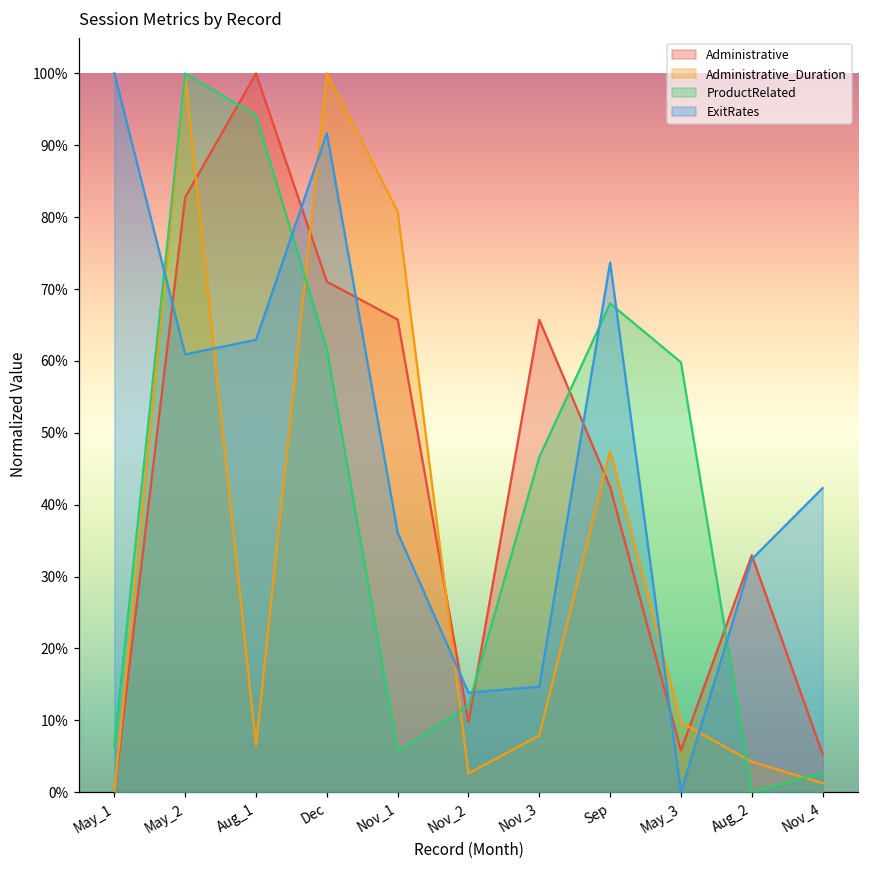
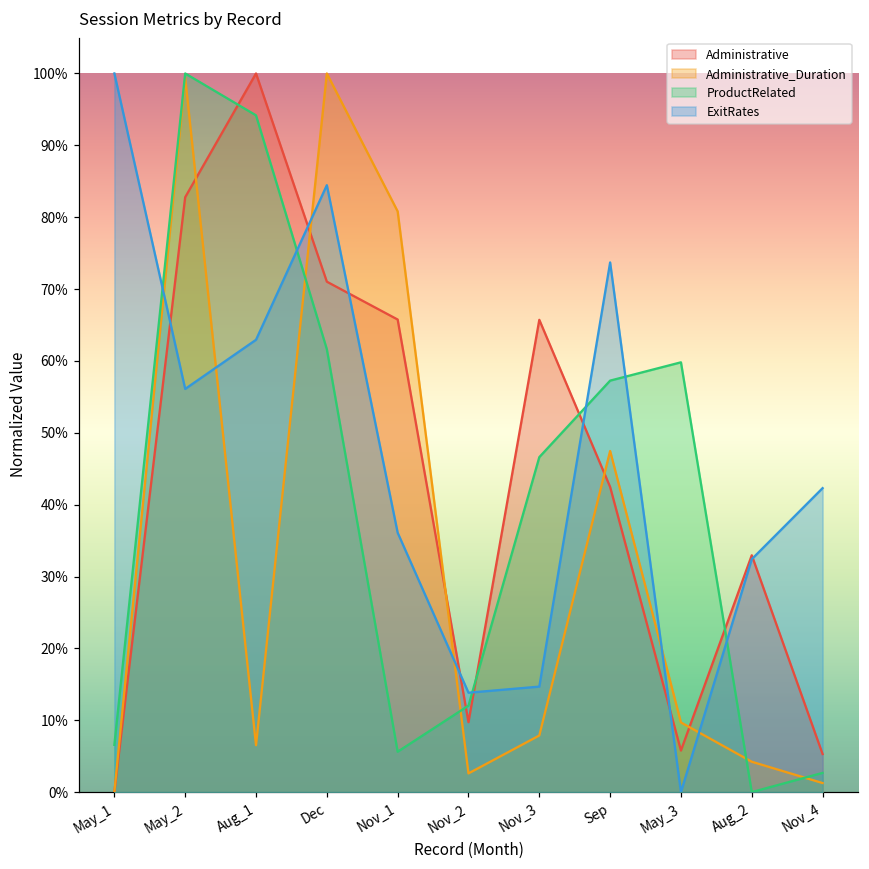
ExitRates, May_2: 61% -> 56%
ExitRates, Dec: 92% -> 84%
ProductRelated, Sep: 68% -> 57%
